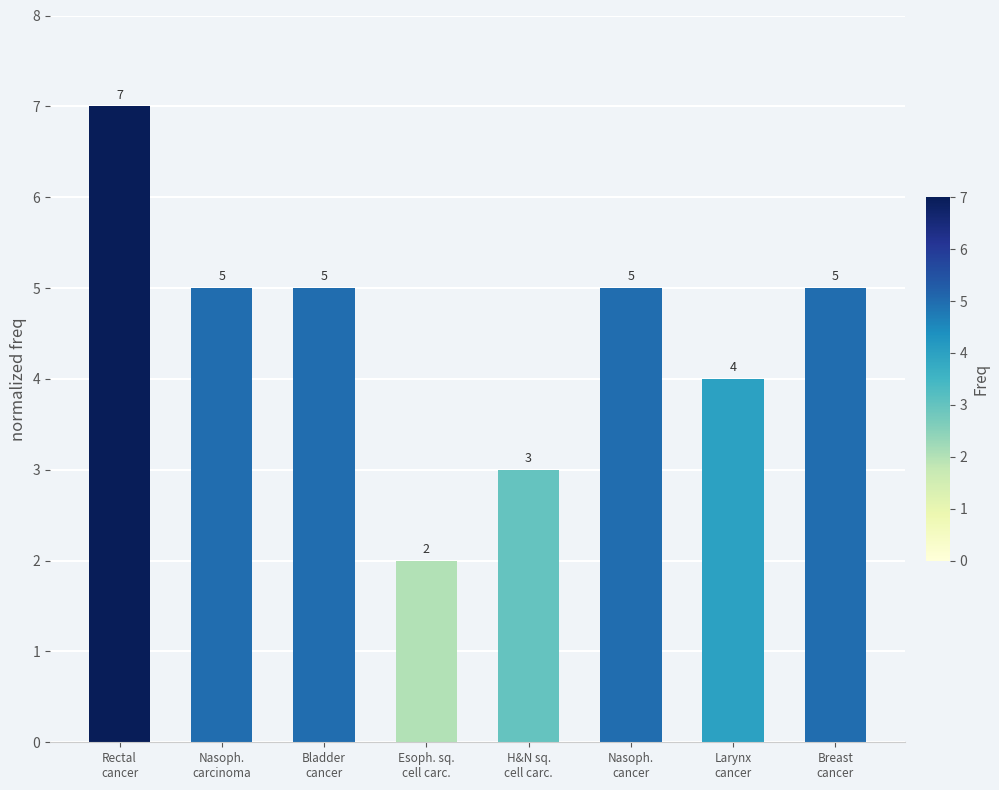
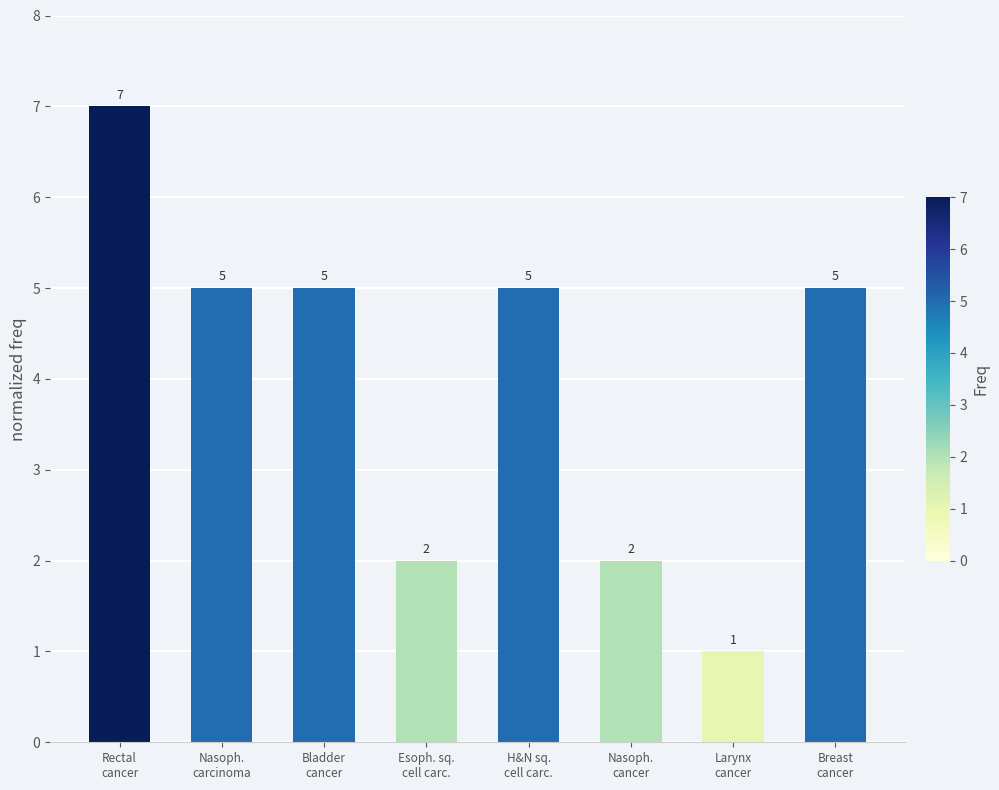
H&N sq. cell carc.: 3 -> 5
Nasoph. cancer: 5 -> 2
Larynx cancer: 4 -> 1
